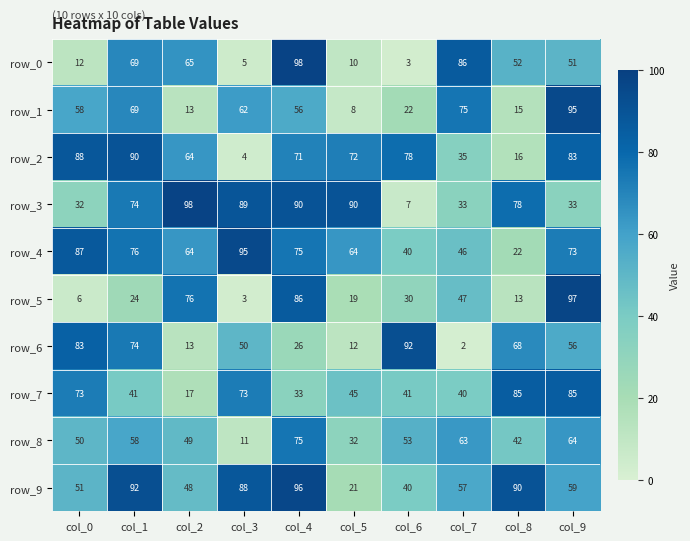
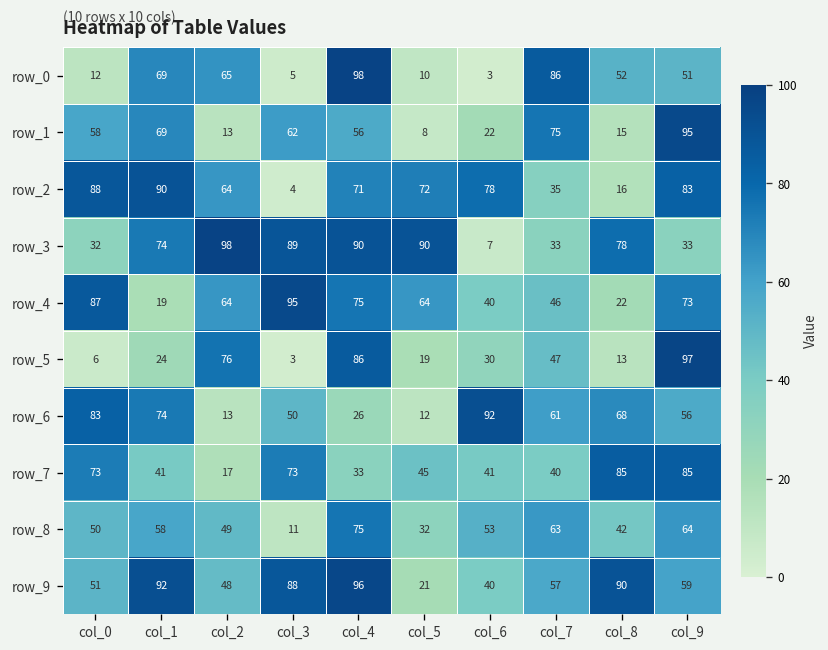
row_4, col_1: 76 -> 19
row_6, col_7: 2 -> 61
